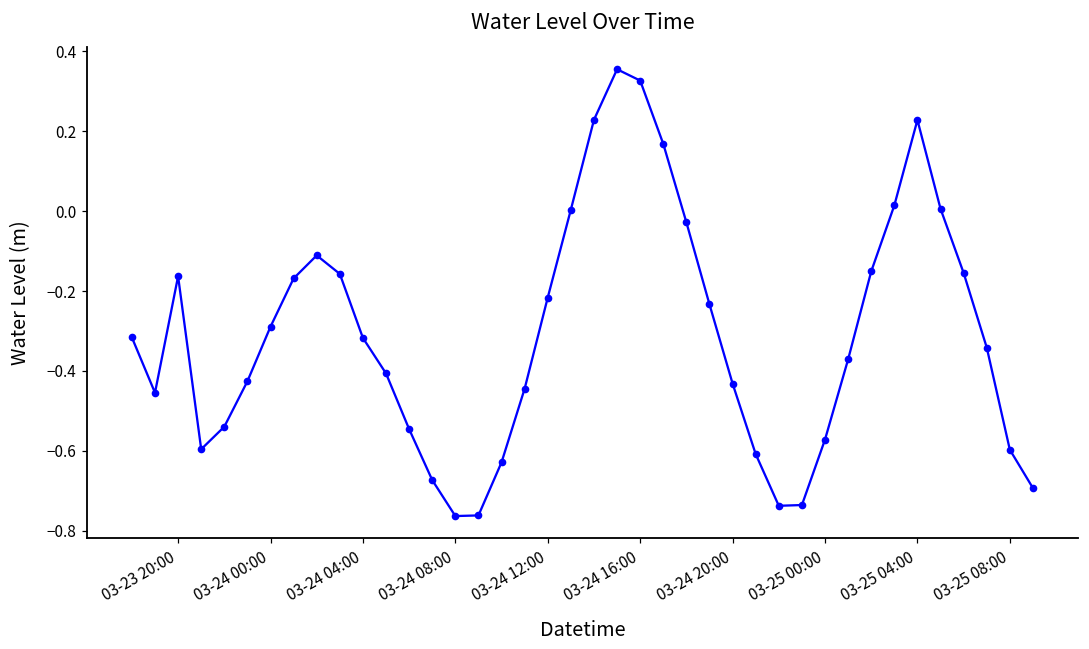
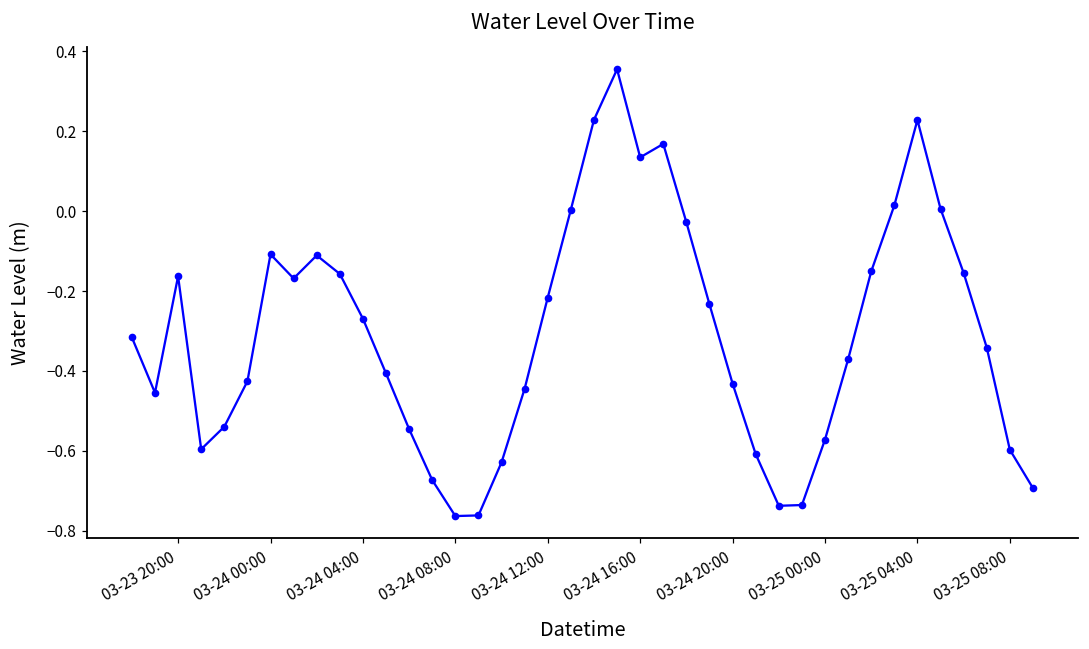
03-24 00:00: -0.29 -> -0.11
03-24 04:00: -0.32 -> -0.27
03-24 16:00: 0.33 -> 0.13
